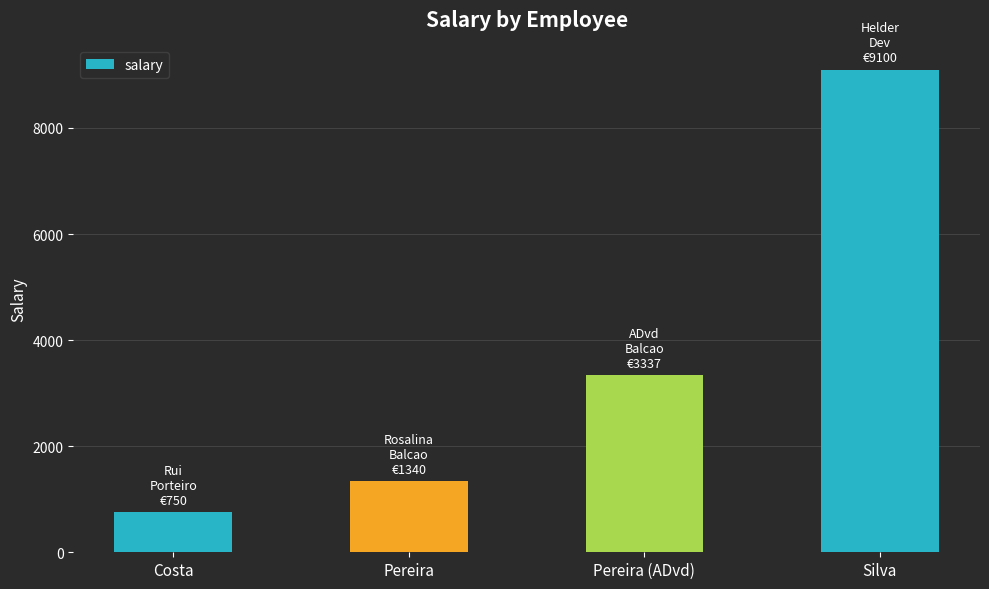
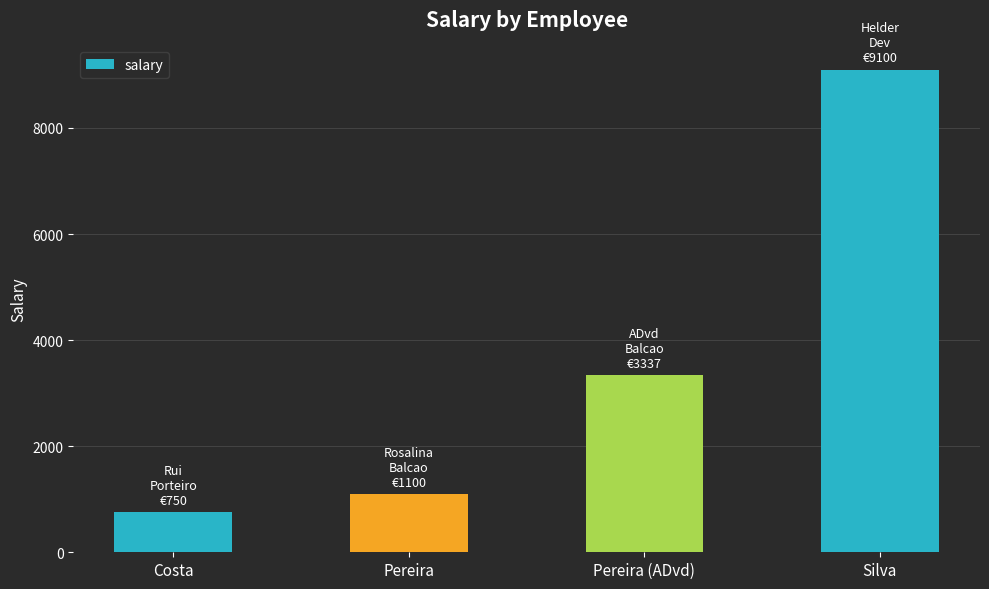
Pereira: €1340 -> €1100
